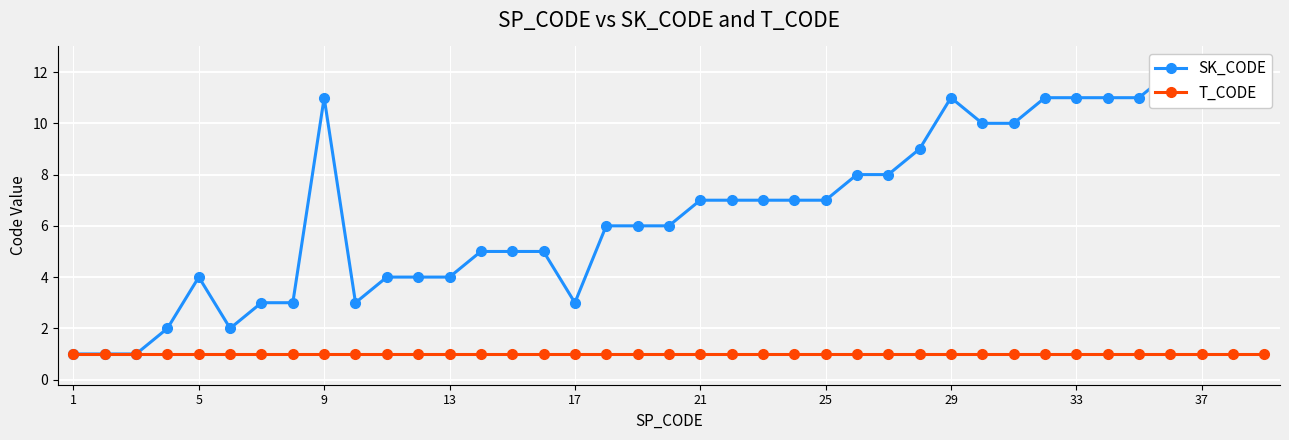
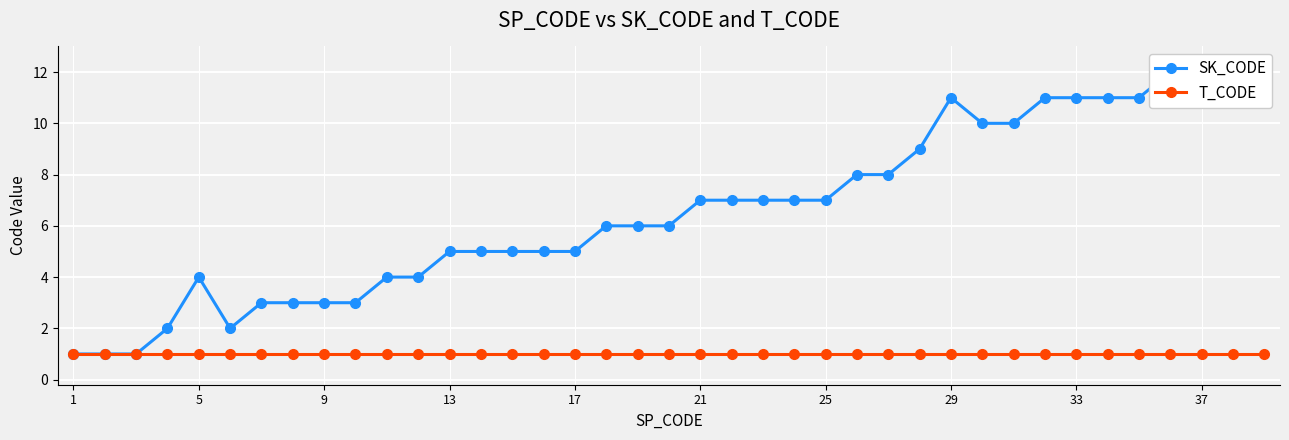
SK_CODE, 9: 11 -> 3
SK_CODE, 13: 4 -> 5
SK_CODE, 17: 3 -> 5
